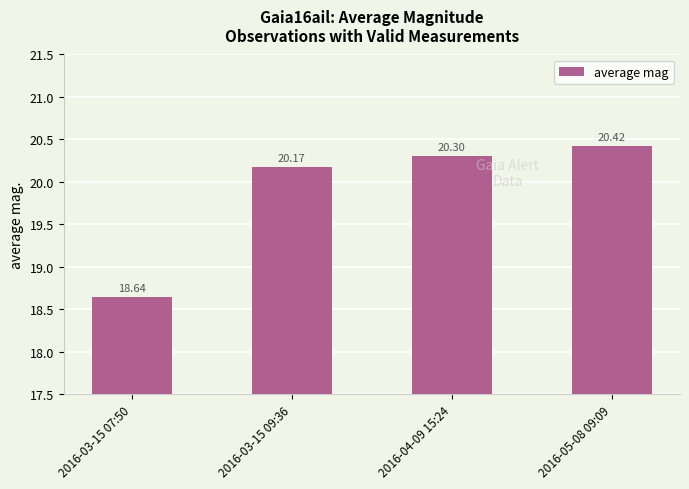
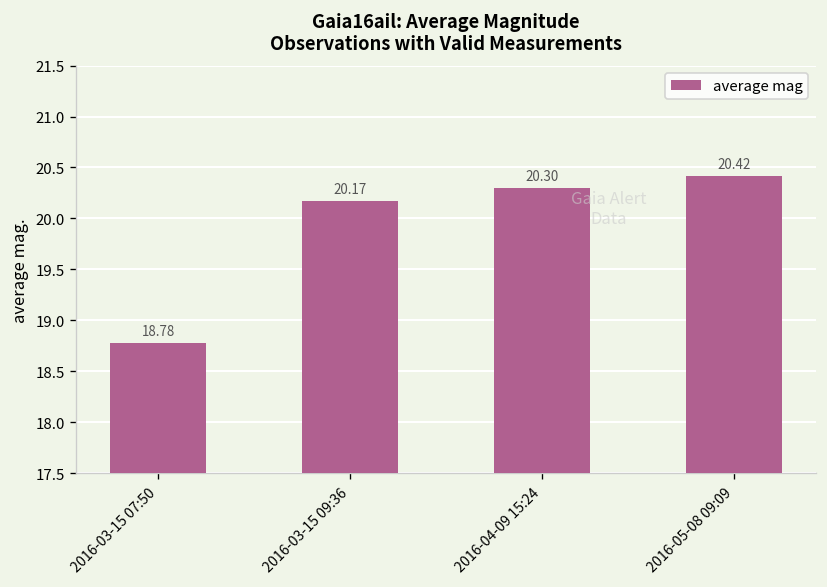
2016-03-15 07:50: 18.64 -> 18.78
